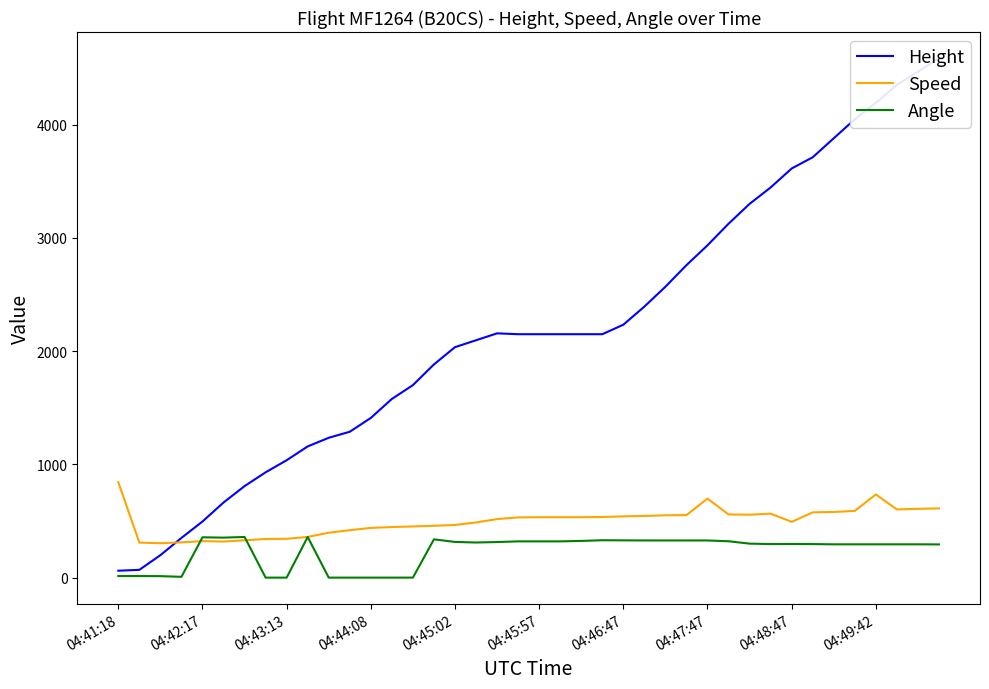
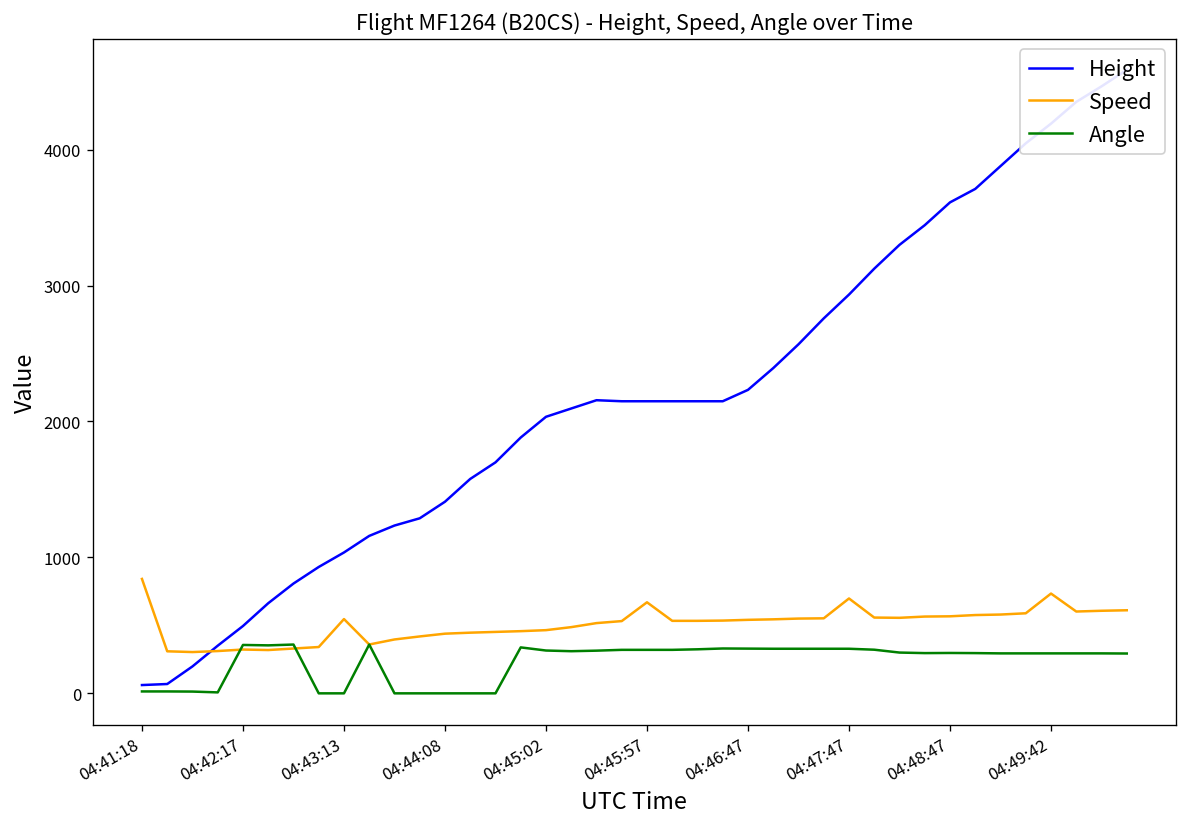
Speed, 04:43:13: 340 -> 550
Speed, 04:45:57: 530 -> 670
Speed, 04:48:47: 490 -> 570
